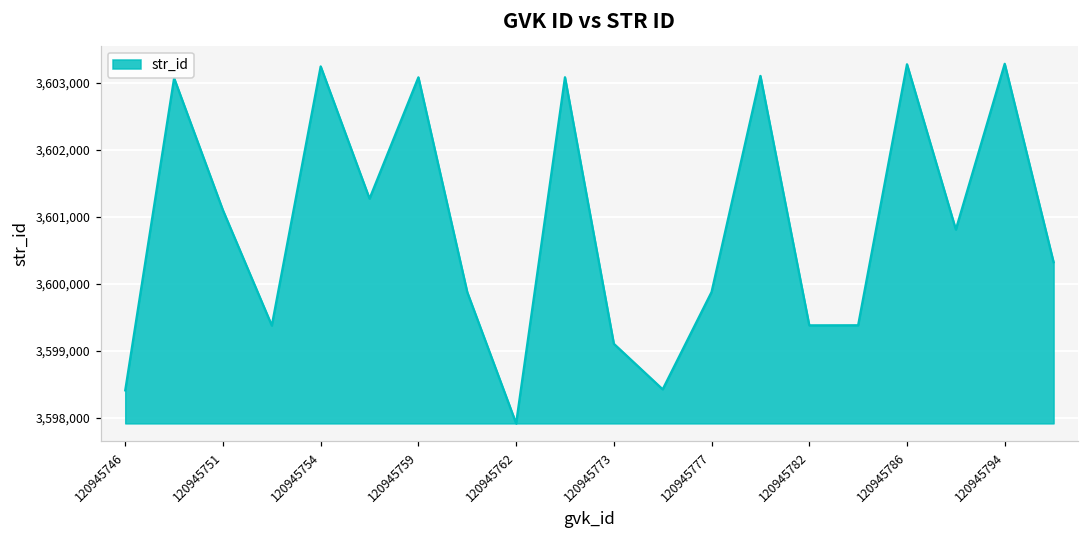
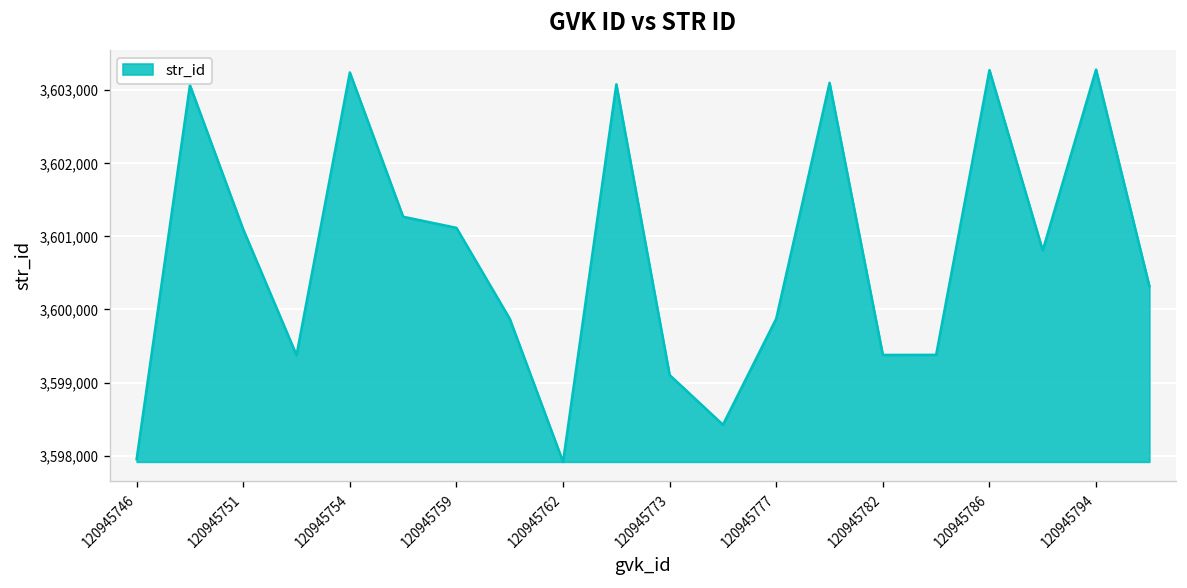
120945746: 3,598,400 -> 3,598,000
120945759: 3,603,100 -> 3,601,100
